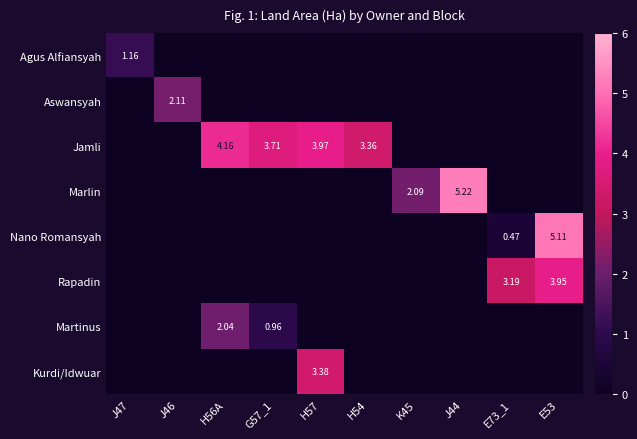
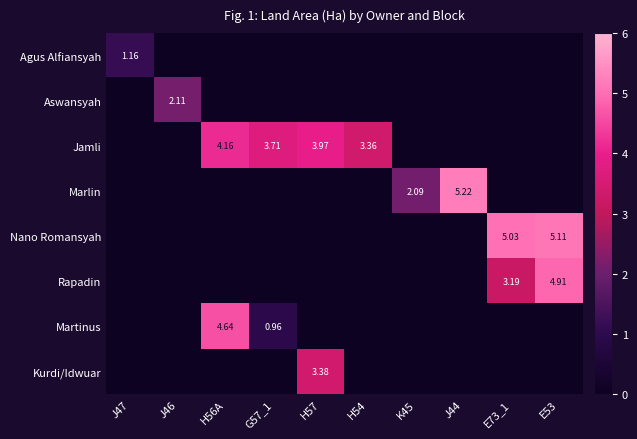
Nano Romansyah, E73_1: 0.47 -> 5.03
Rapadin, E53: 3.95 -> 4.91
Martinus, H56A: 2.04 -> 4.64
